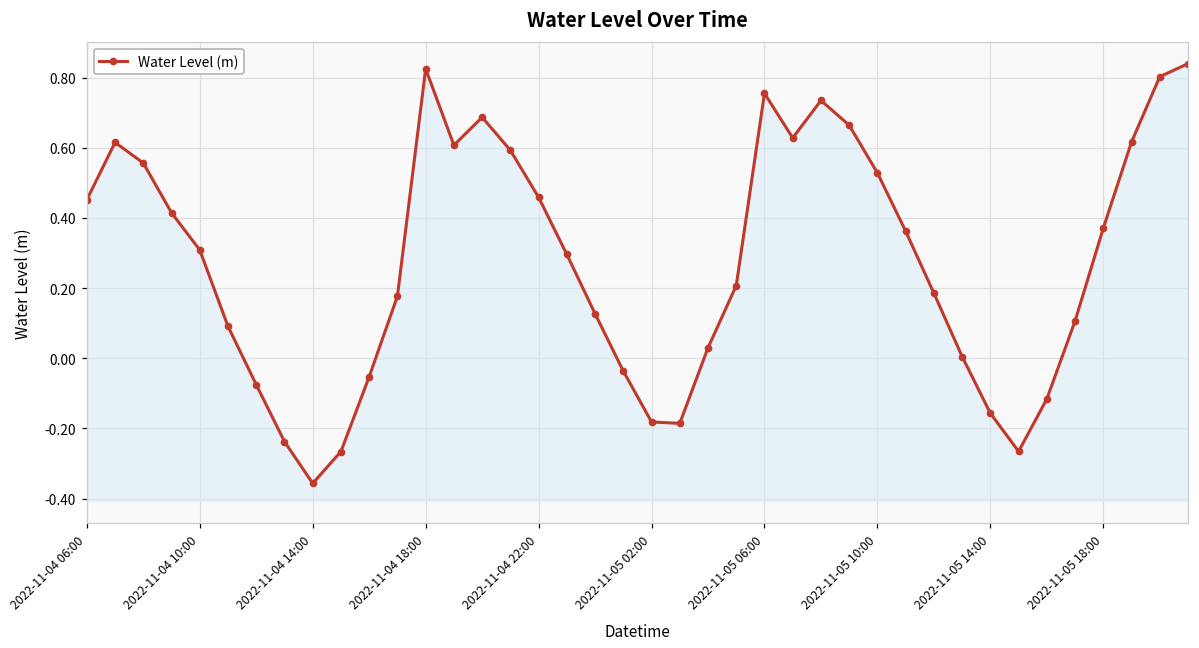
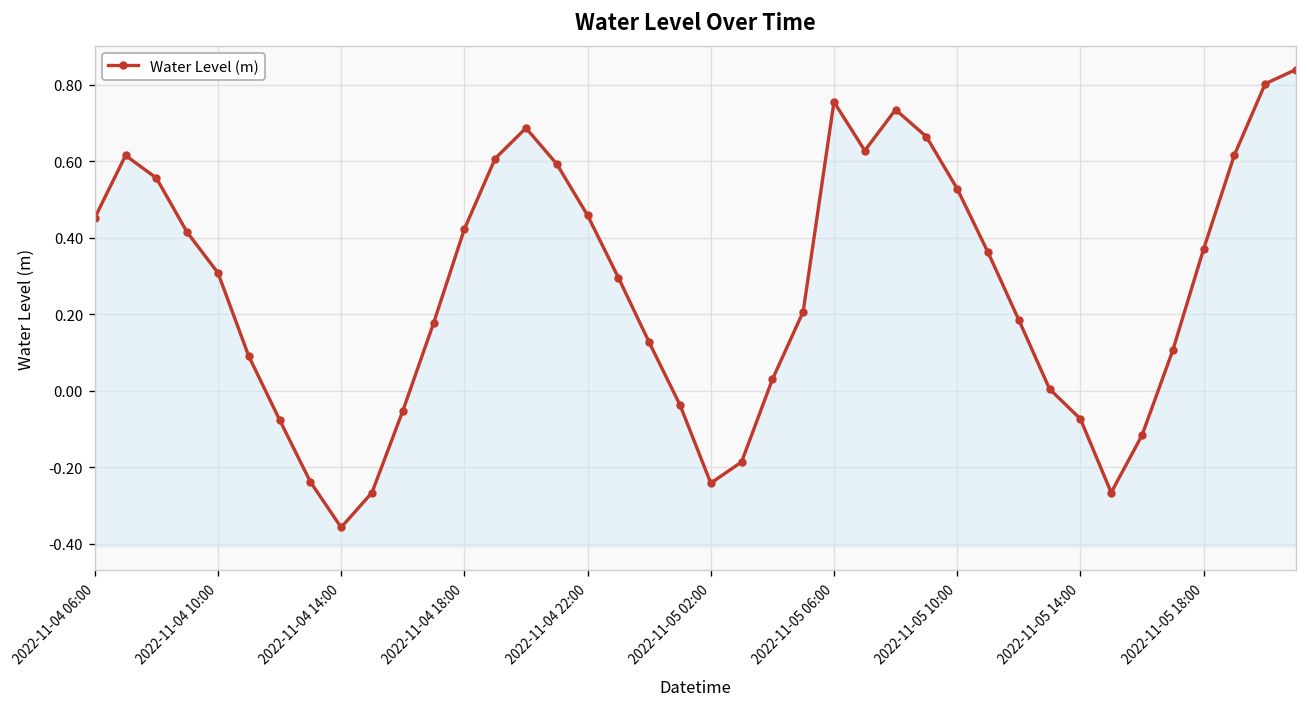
2022-11-04 18:00: 0.82 -> 0.42
2022-11-05 02:00: -0.18 -> -0.24
2022-11-05 14:00: -0.16 -> -0.07
